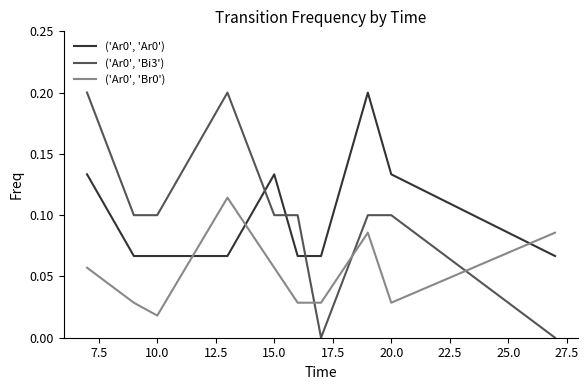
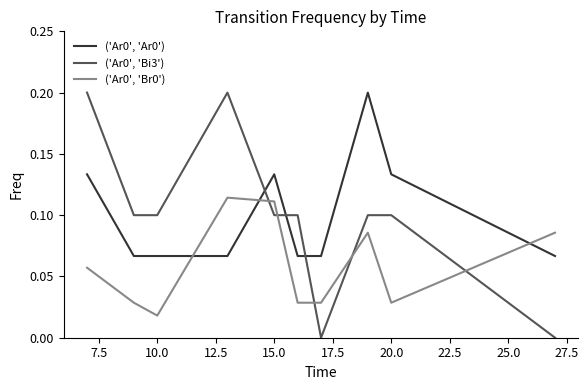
('Ar0', 'Br0'), 15.0: 0.057 -> 0.111
